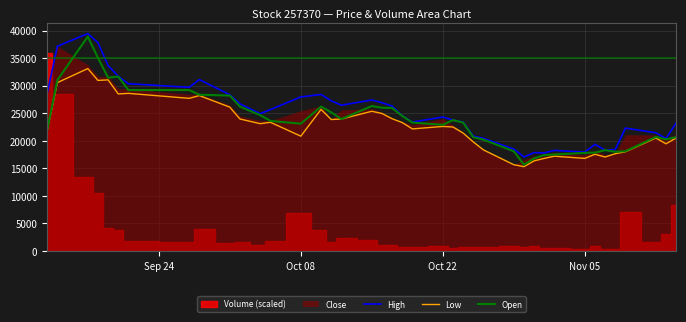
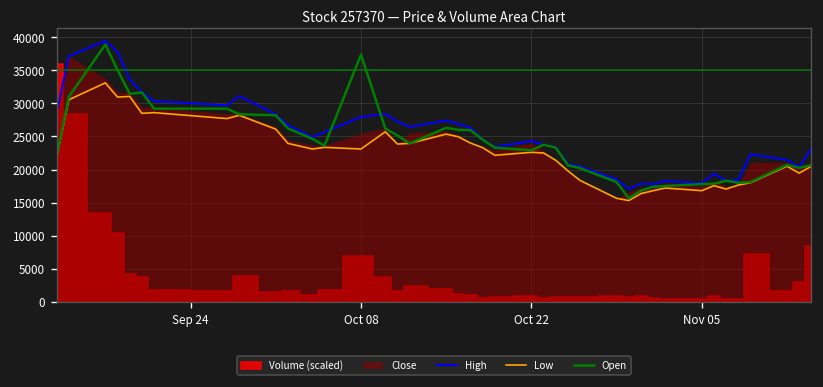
Low, Oct 08: 21000 -> 23000
Open, Oct 08: 23000 -> 37000
